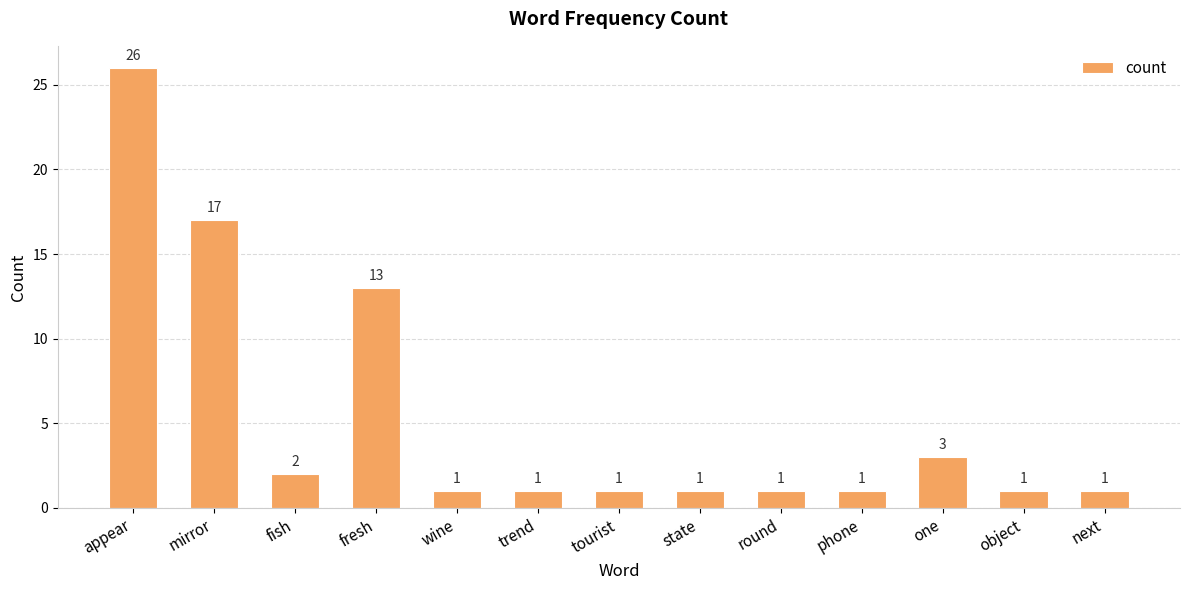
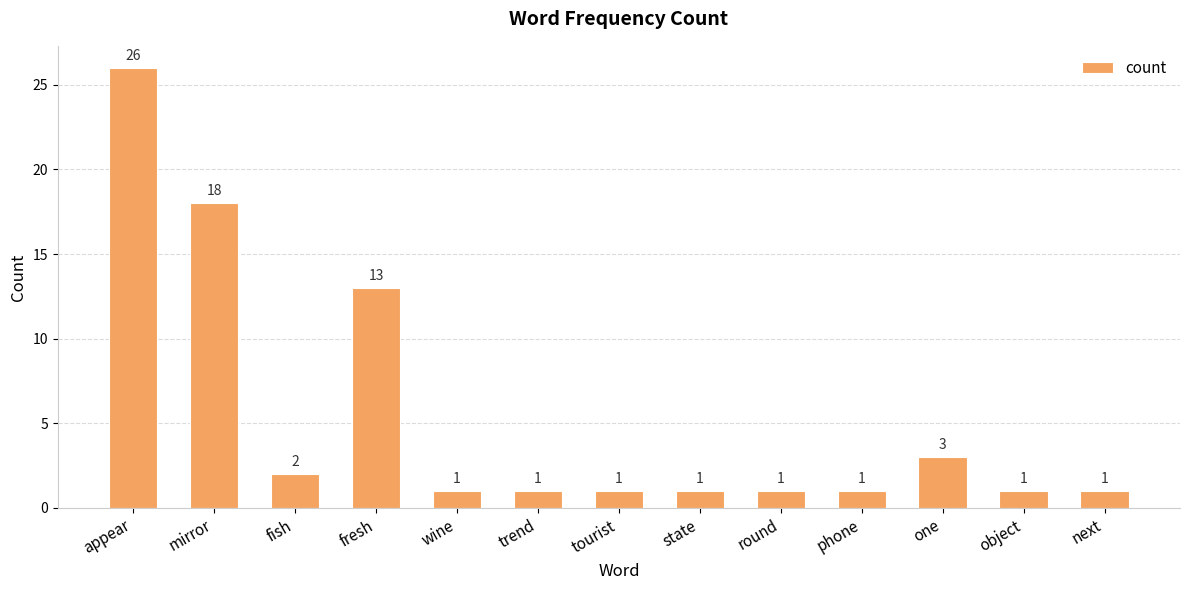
mirror: 17 -> 18
